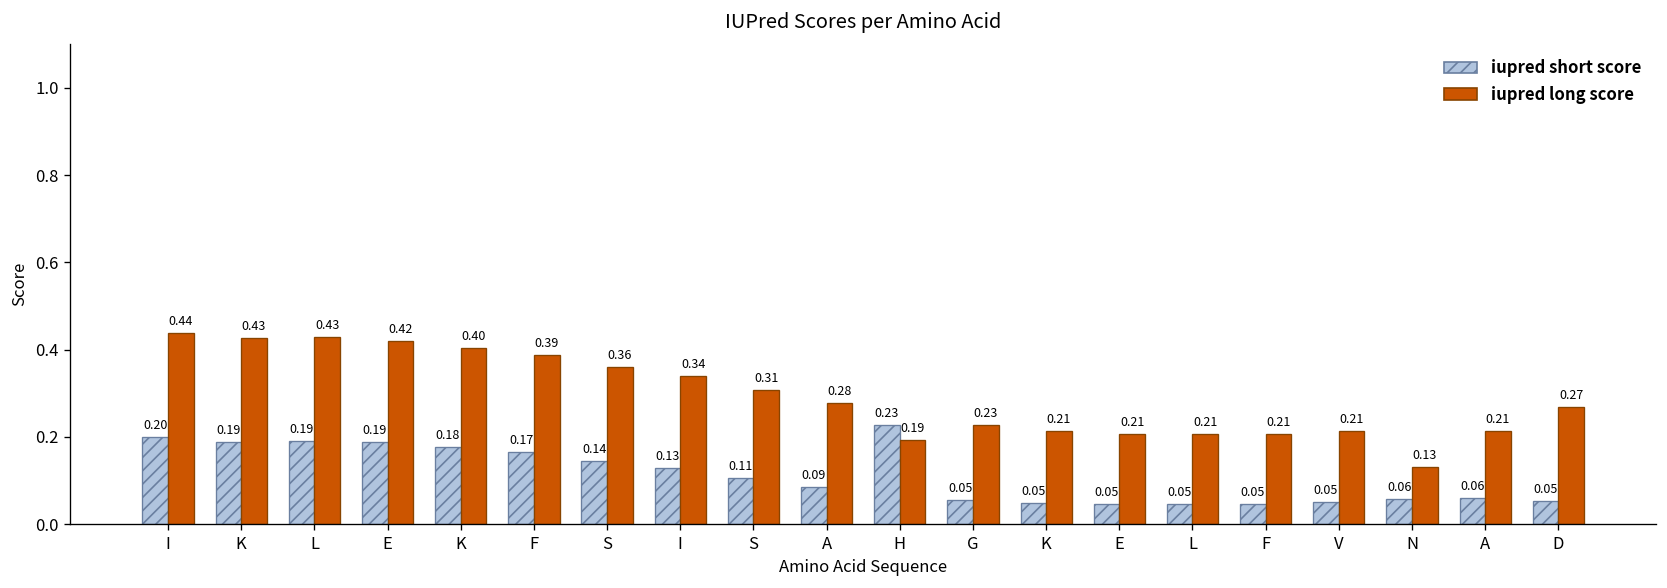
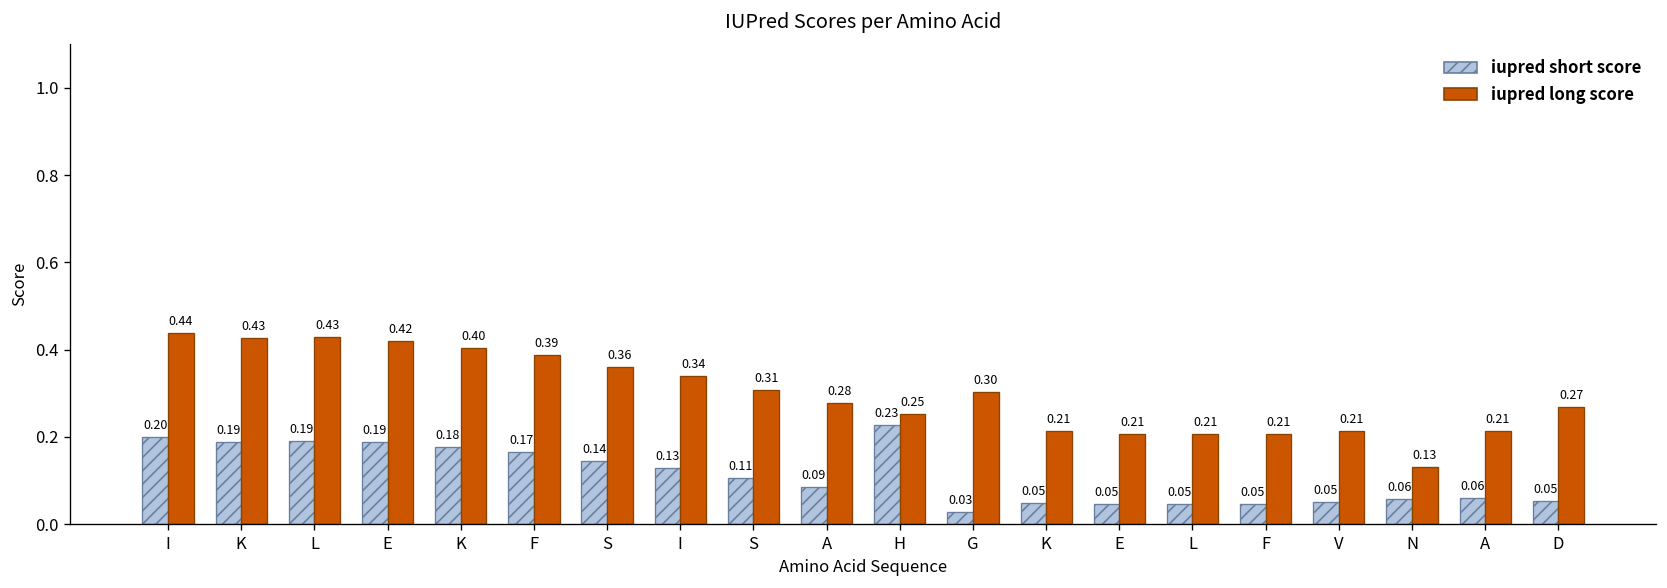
iupred long score, H: 0.19 -> 0.25
iupred short score, G: 0.05 -> 0.03
iupred long score, G: 0.23 -> 0.30
